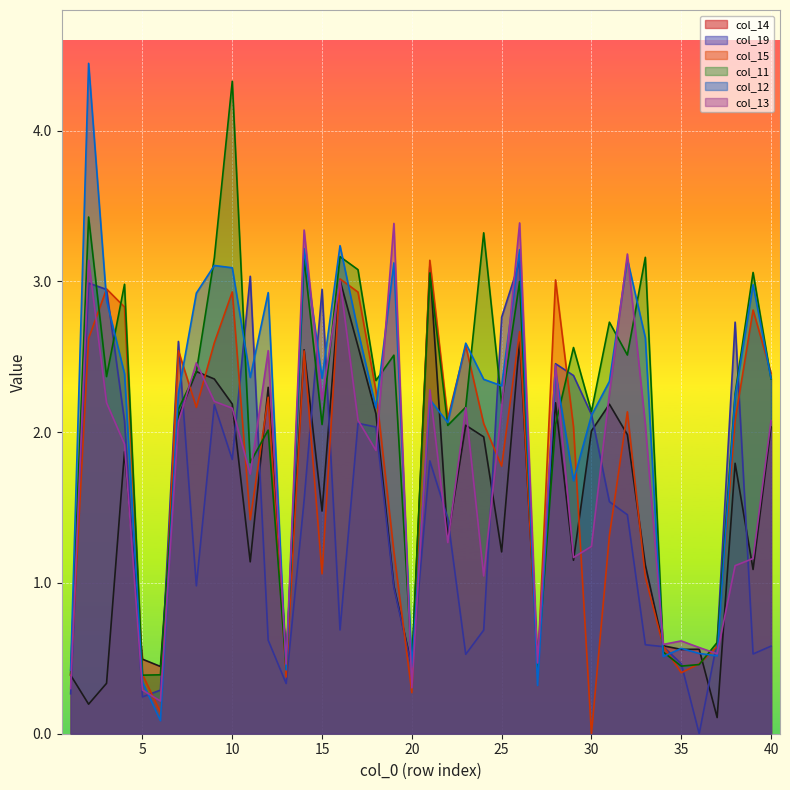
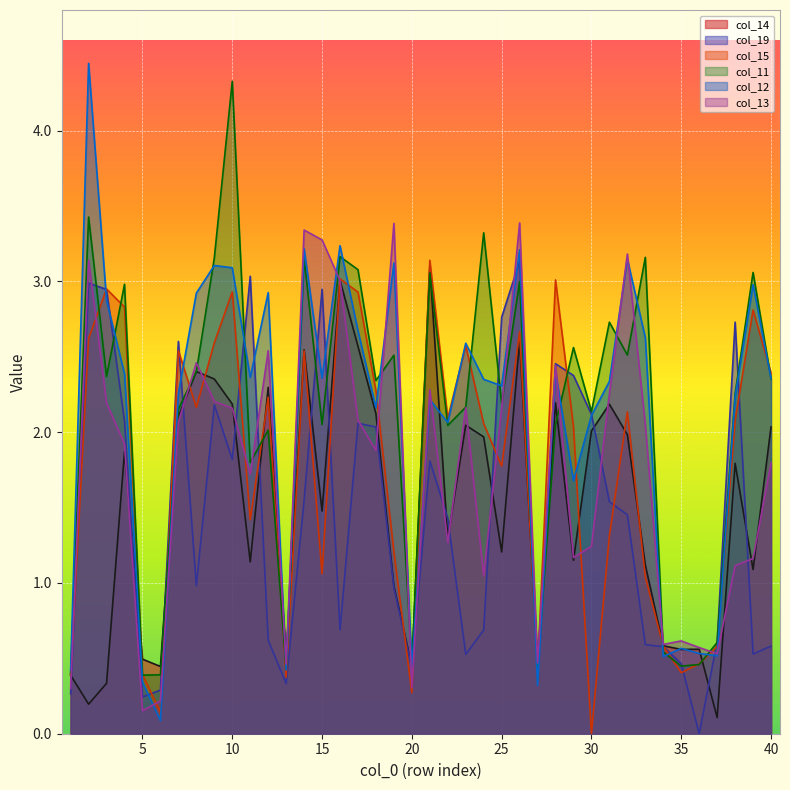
col_13, 5: 0.29 -> 0.15
col_13, 15: 2.22 -> 3.28
col_13, 40: 2.08 -> 1.79
